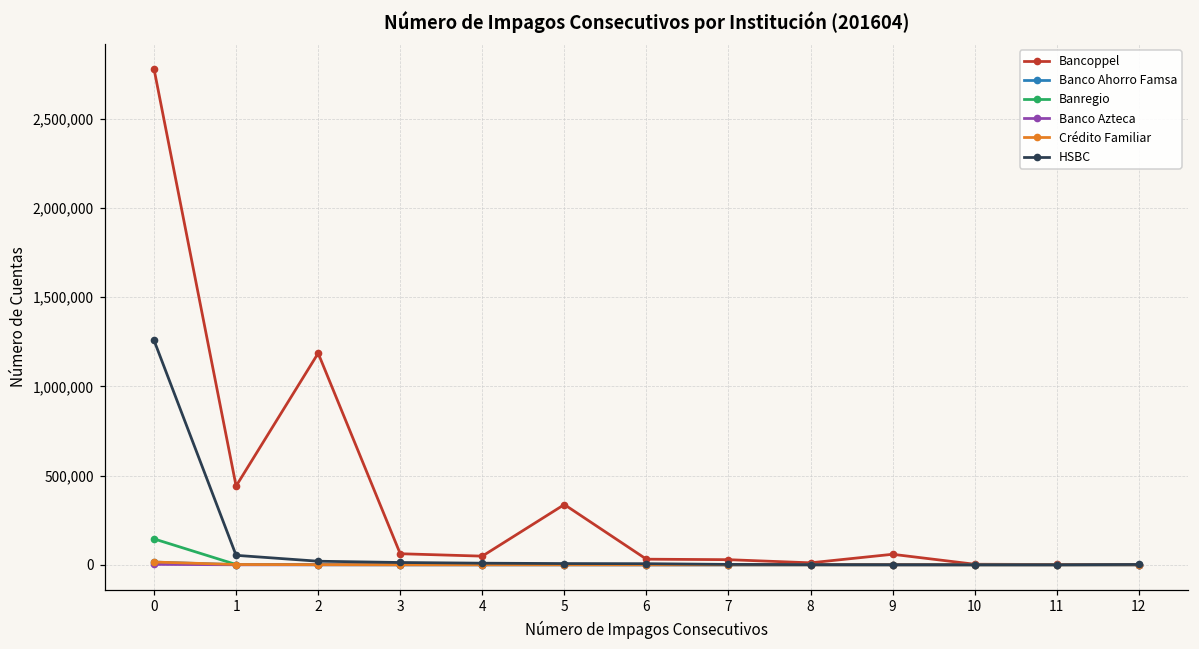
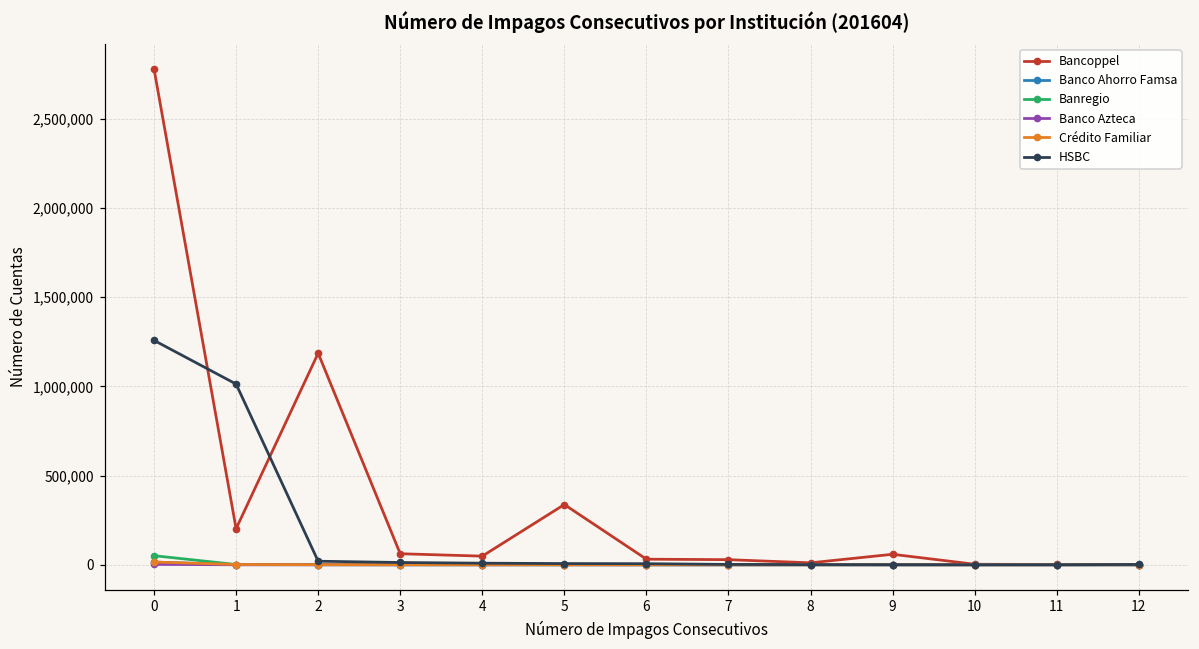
Banregio, 0: 150,000 -> 50,000
Bancoppel, 1: 440,000 -> 200,000
HSBC, 1: 50,000 -> 1,010,000
